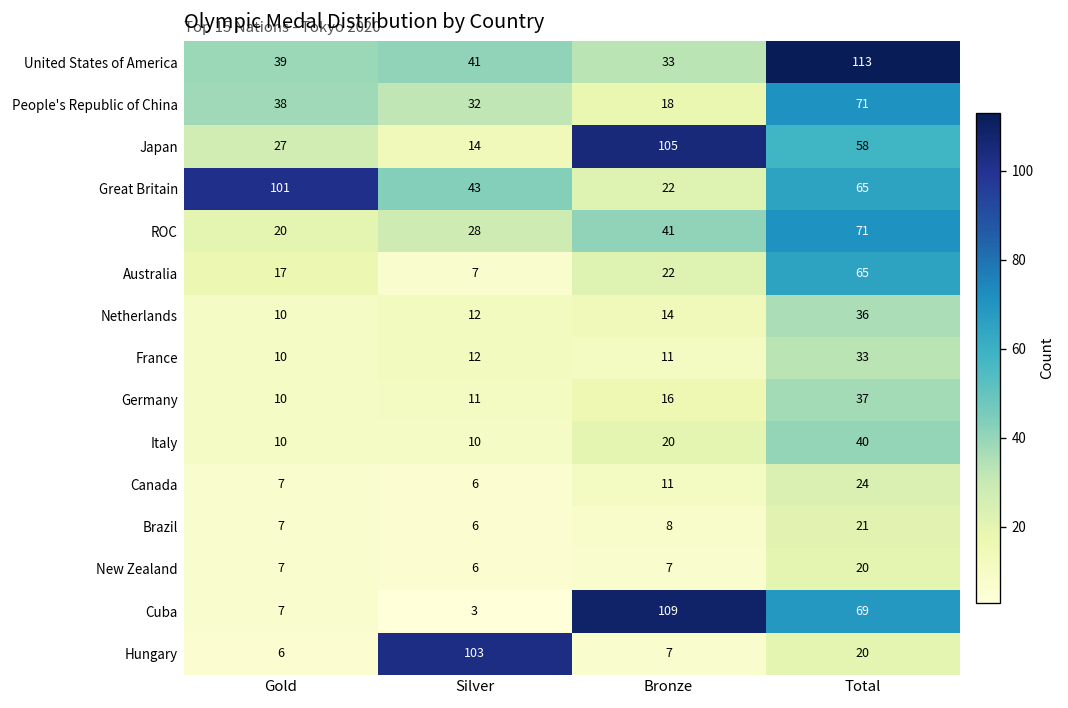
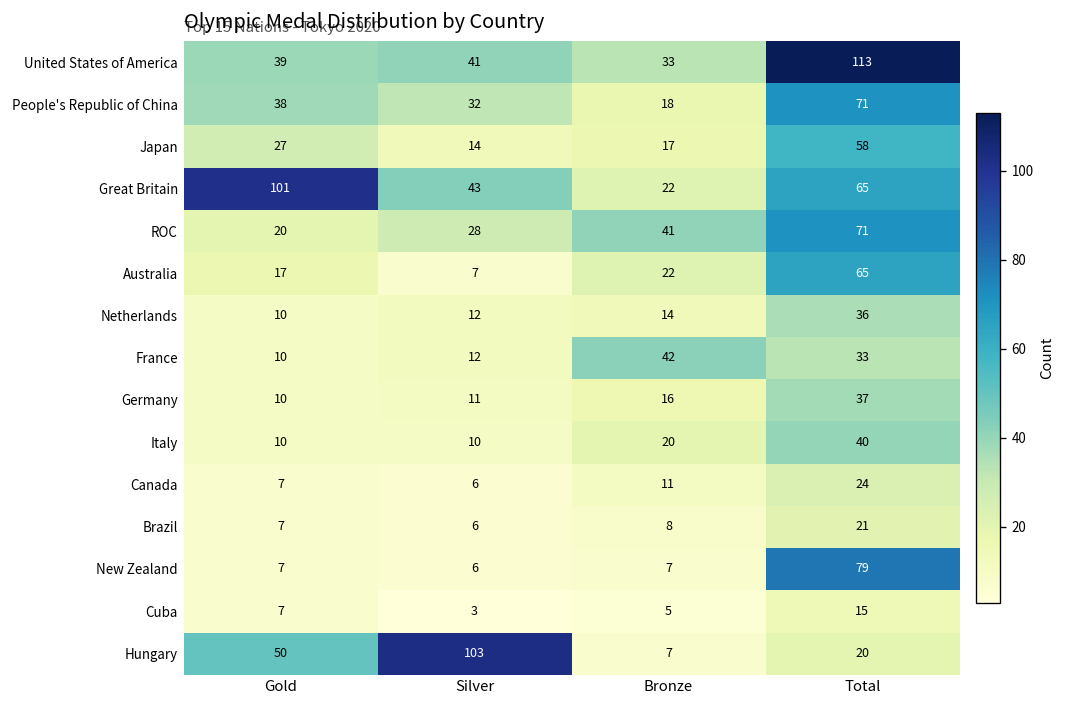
Japan, Bronze: 105 -> 17
France, Bronze: 11 -> 42
New Zealand, Total: 20 -> 79
Cuba, Bronze: 109 -> 5
Cuba, Total: 69 -> 15
Hungary, Gold: 6 -> 50
